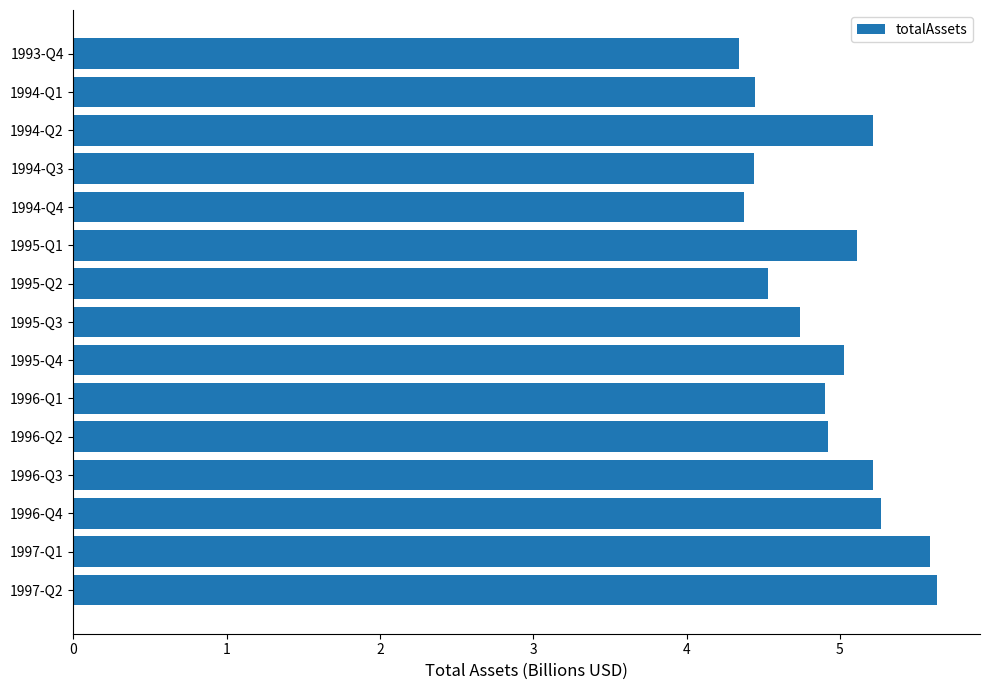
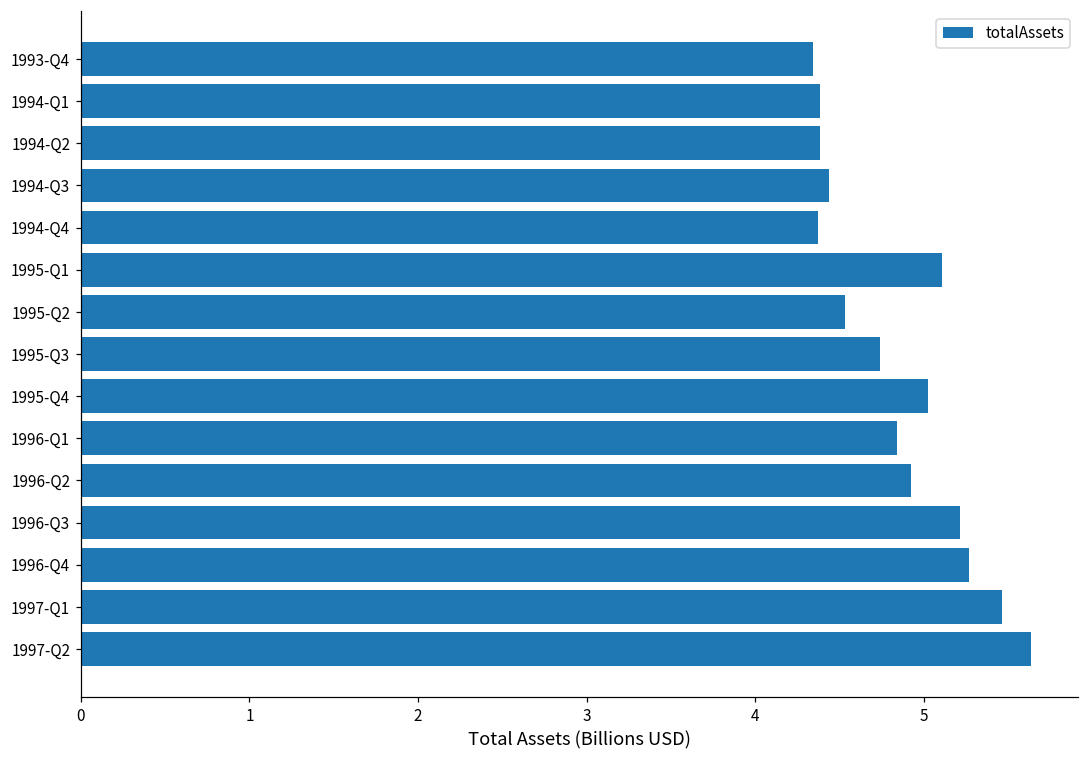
1994-Q1: 4.45 -> 4.39
1994-Q2: 5.22 -> 4.39
1996-Q1: 4.90 -> 4.84
1997-Q1: 5.59 -> 5.47
